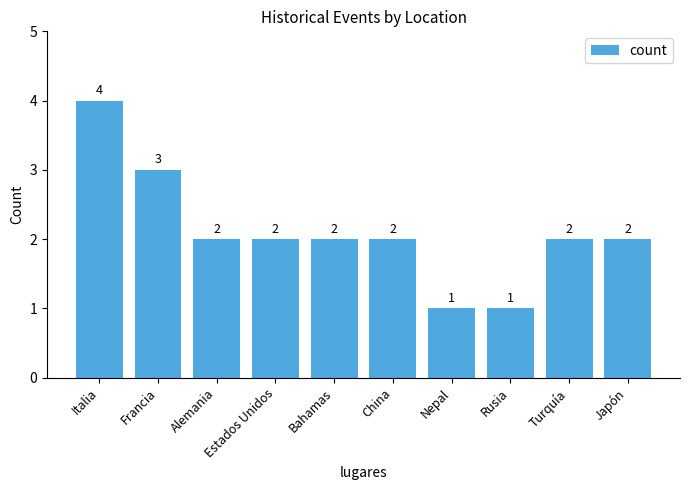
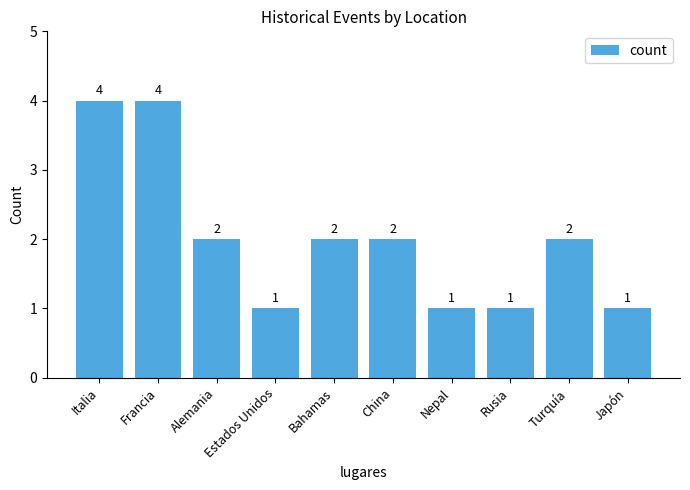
Francia: 3 -> 4
Estados Unidos: 2 -> 1
Japón: 2 -> 1
